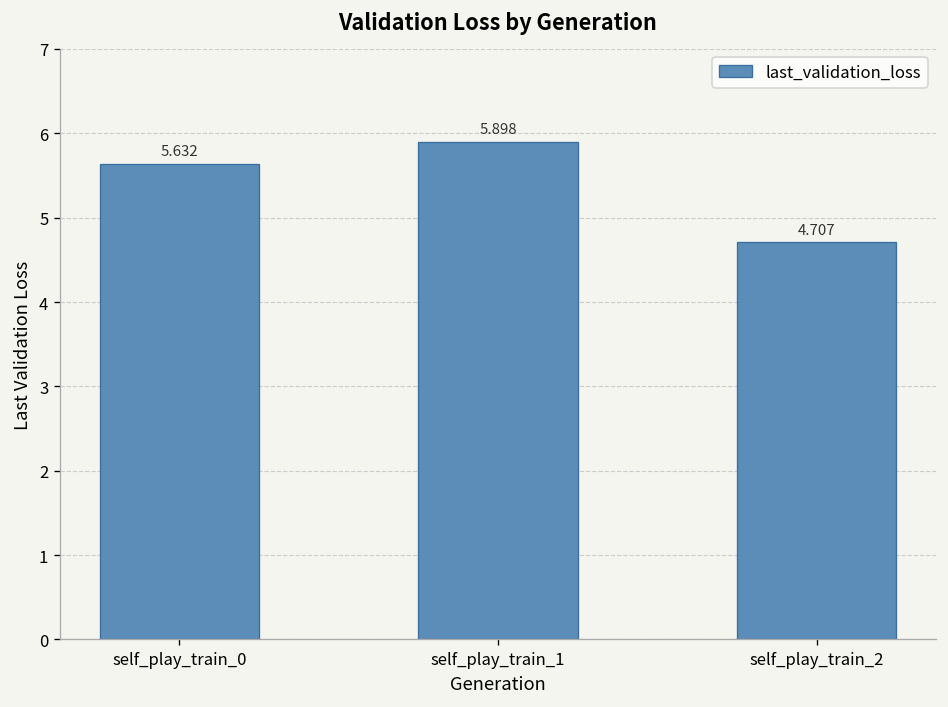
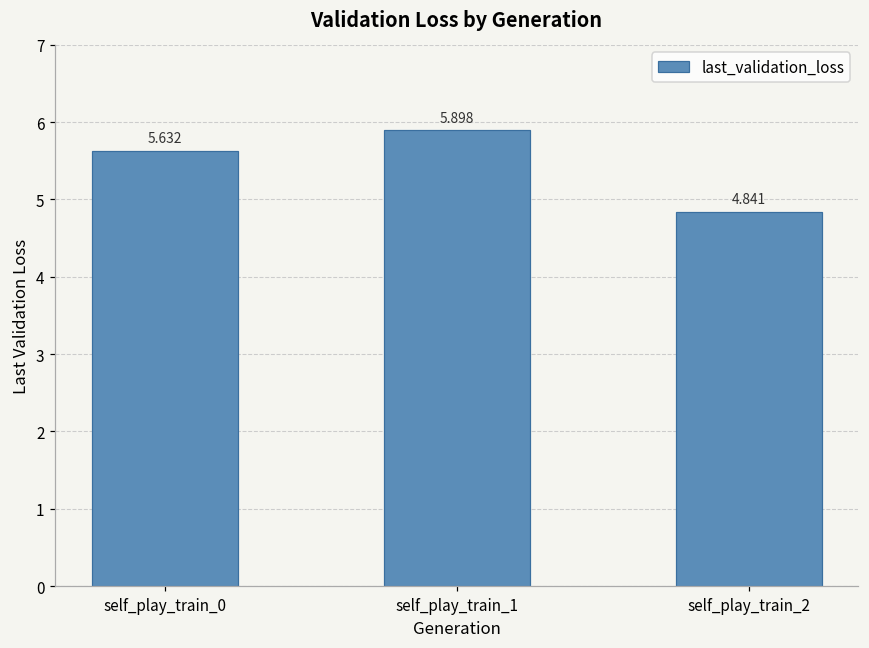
self_play_train_2: 4.707 -> 4.841
